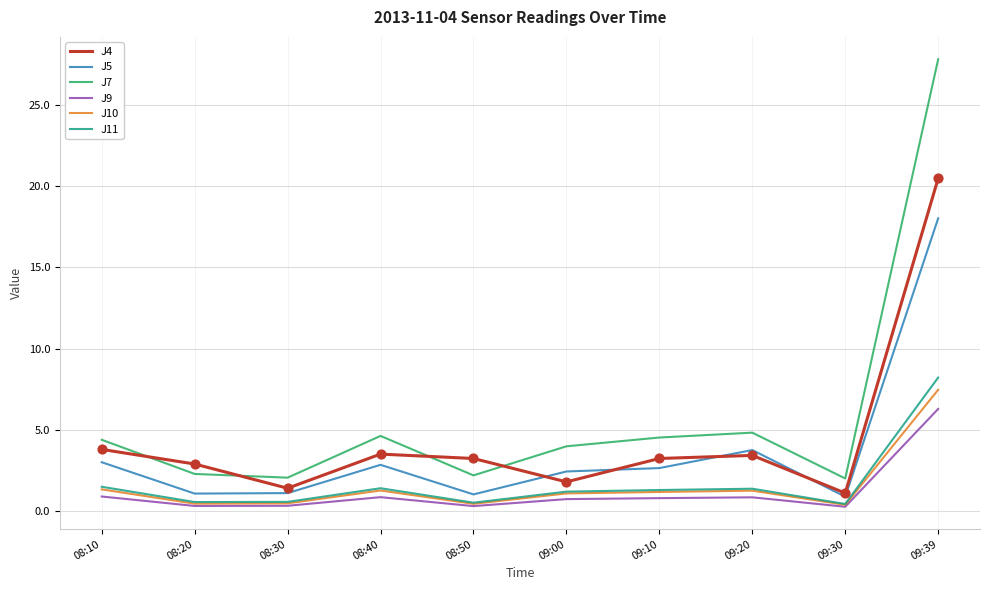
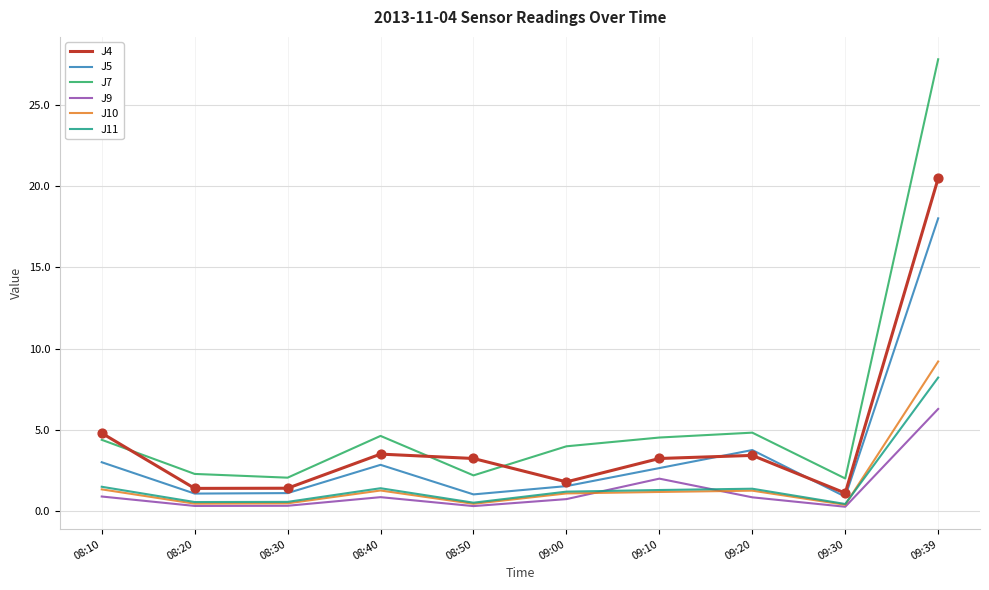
J4, 08:10: 3.8 -> 4.8
J4, 08:20: 2.9 -> 1.4
J5, 09:00: 2.4 -> 1.5
J9, 09:10: 0.8 -> 2.0
J10, 09:39: 7.5 -> 9.2
